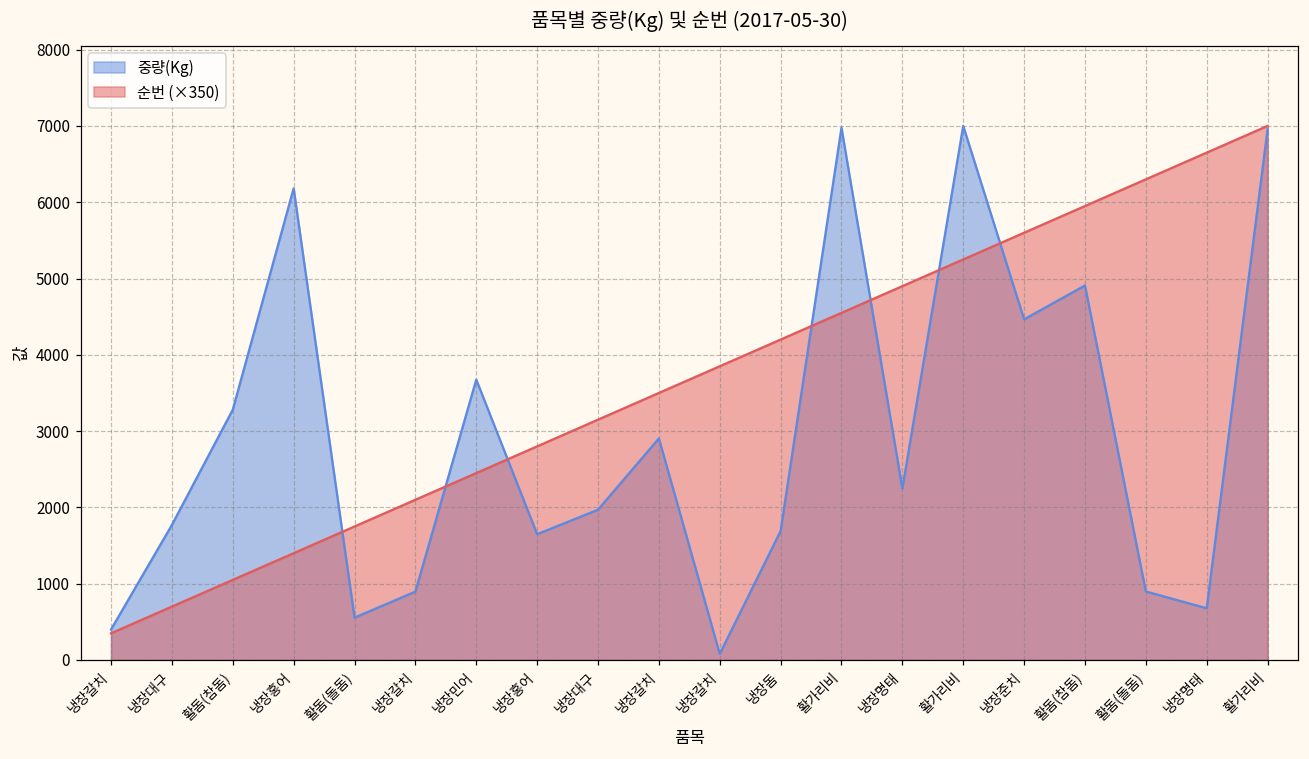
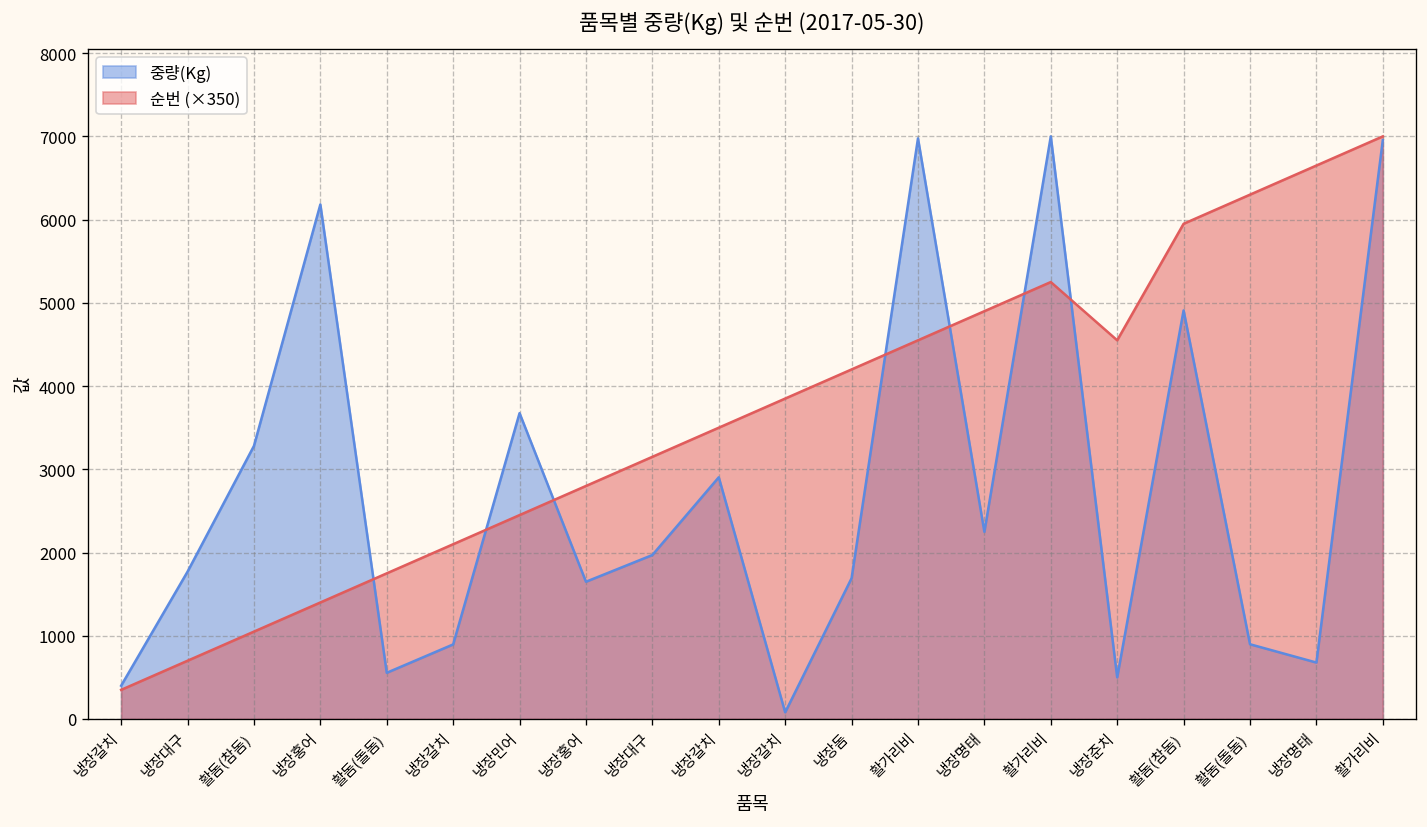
중량(Kg), 냉장준치: 4500 -> 500
순번 (×350), 냉장준치: 5600 -> 4600
